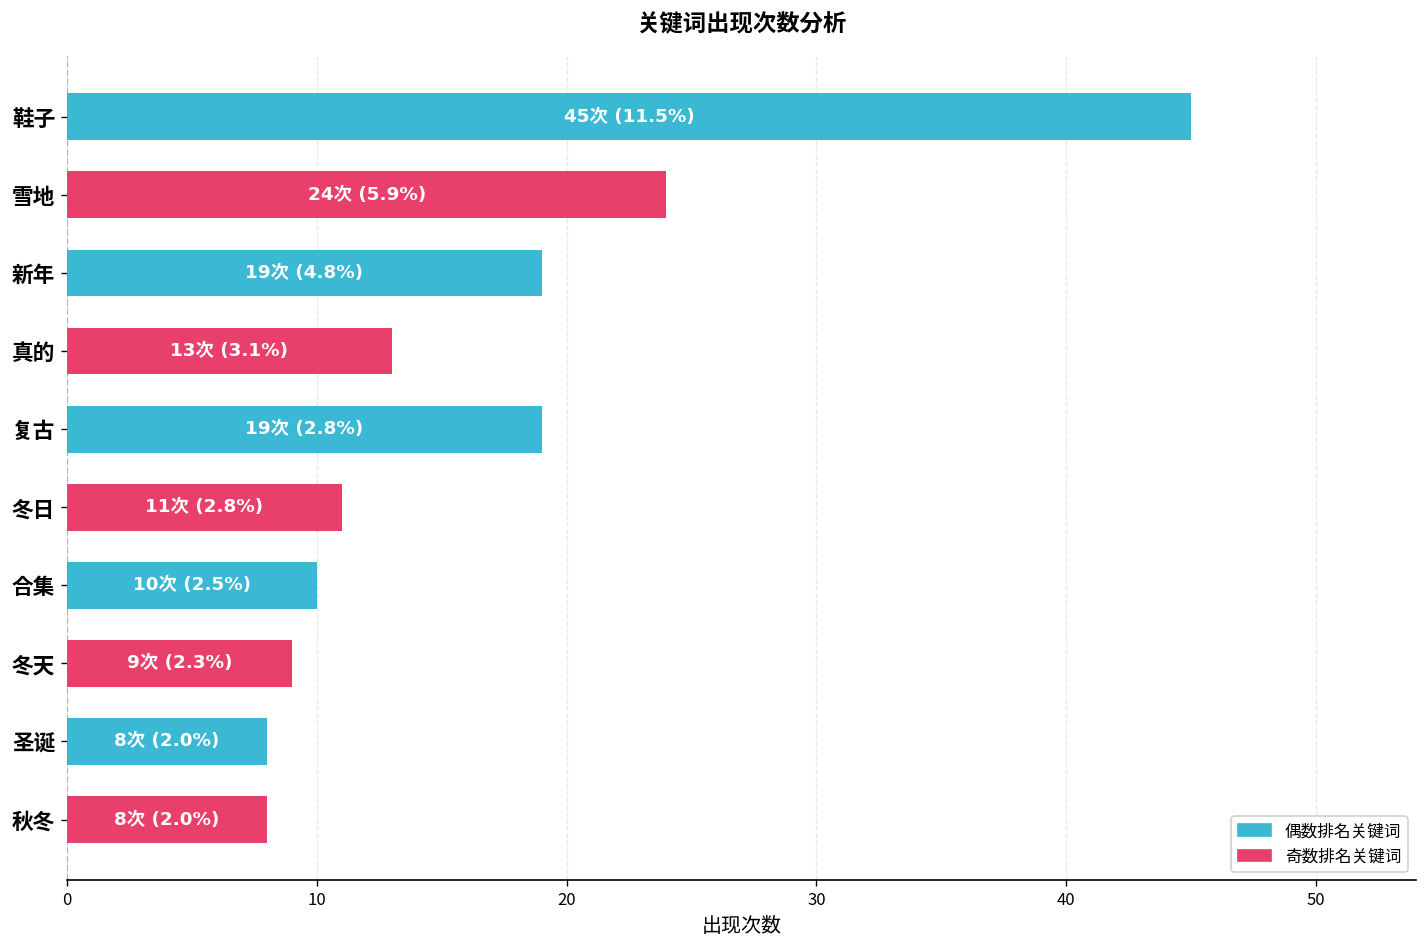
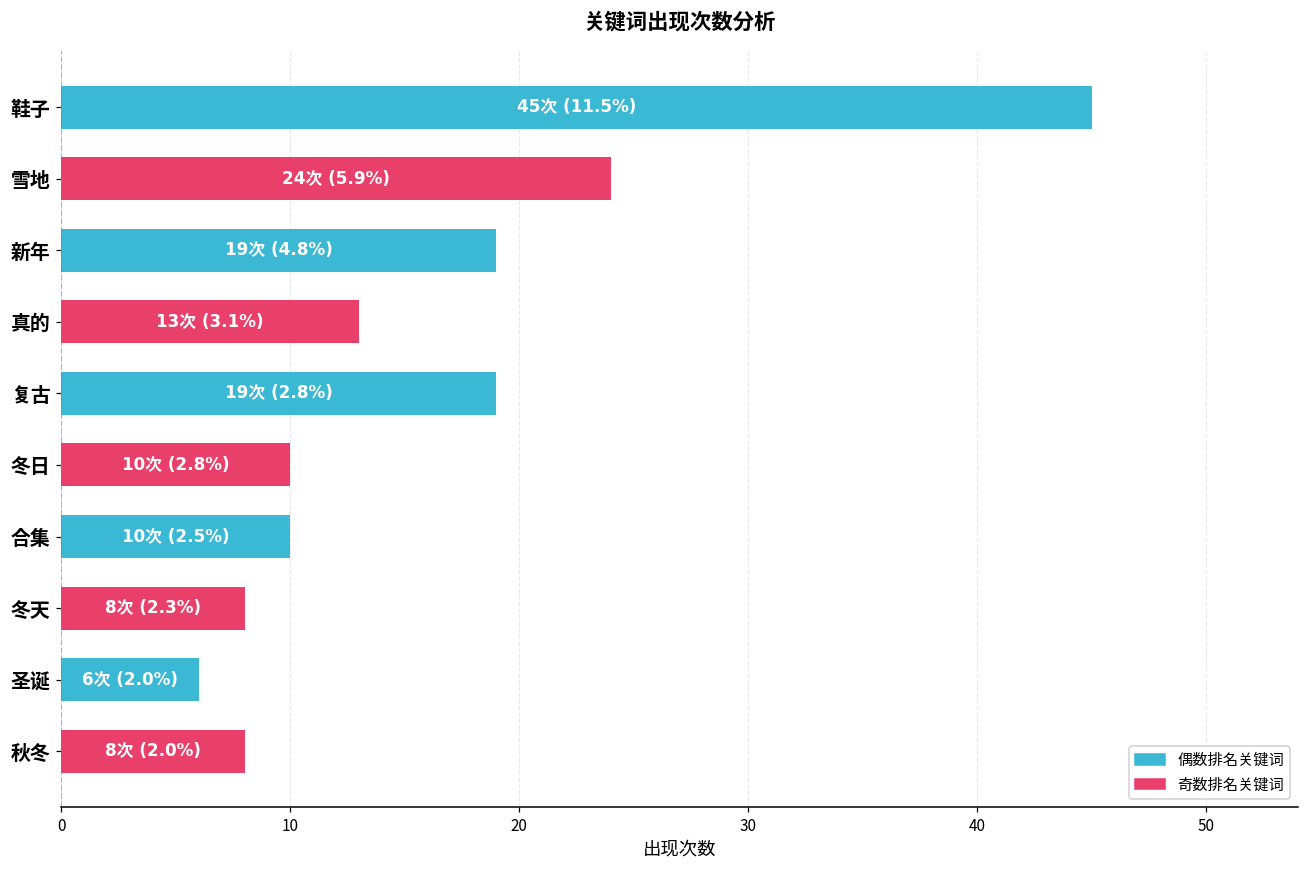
冬日: 11次 -> 10次
冬天: 9次 -> 8次
圣诞: 8次 -> 6次
